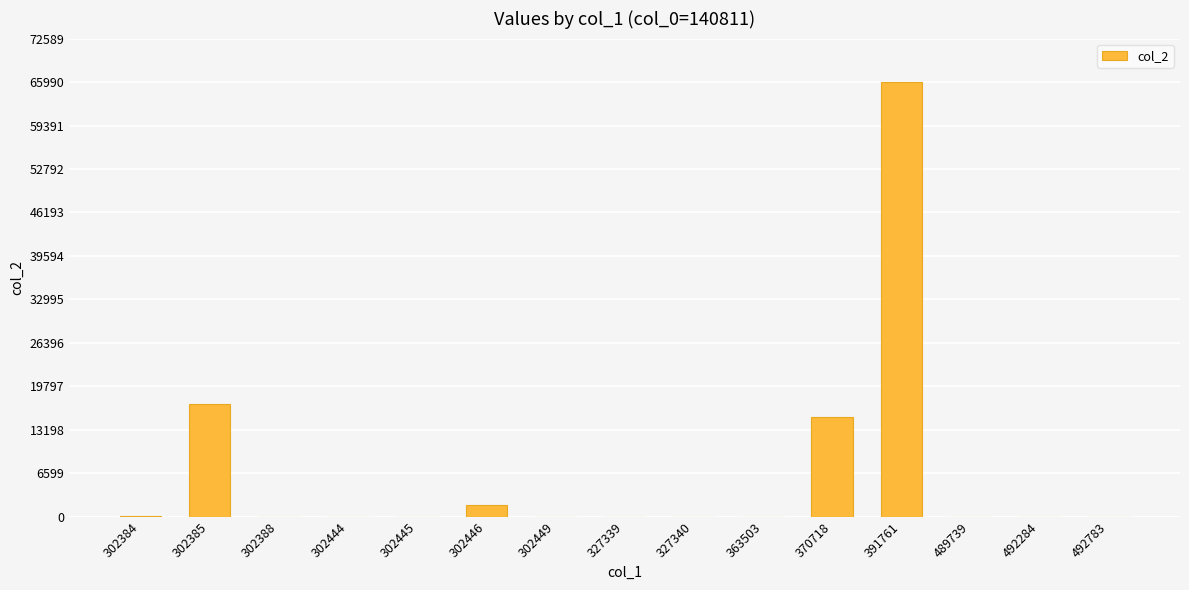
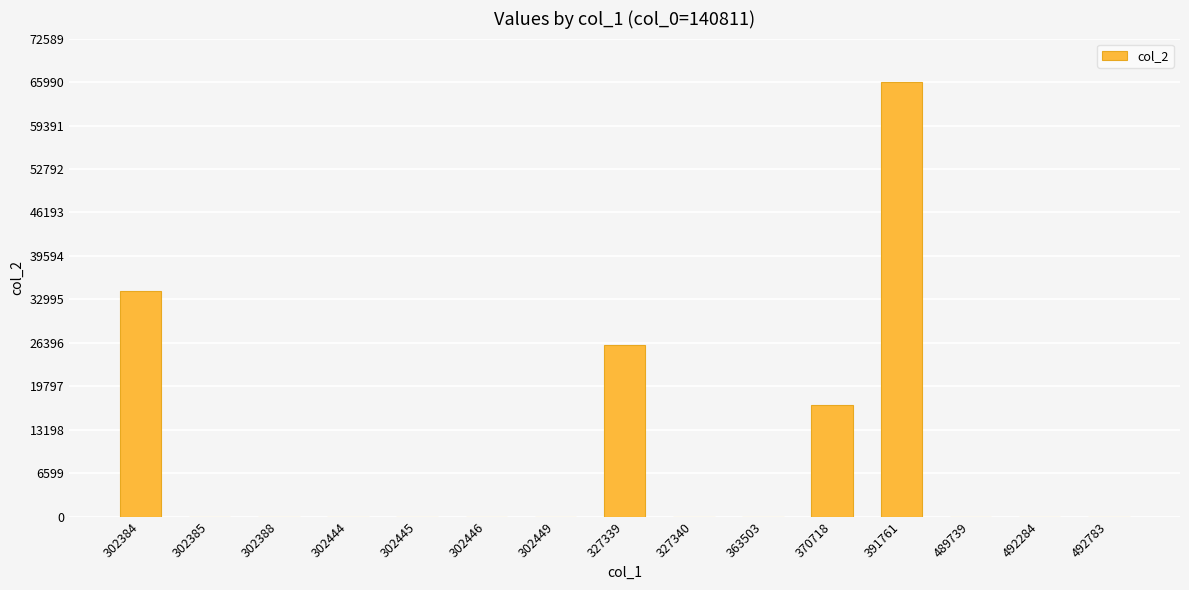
302384: 0 -> 34000
302385: 17000 -> 0
302446: 2000 -> 0
327339: 0 -> 26000
370718: 15000 -> 17000
